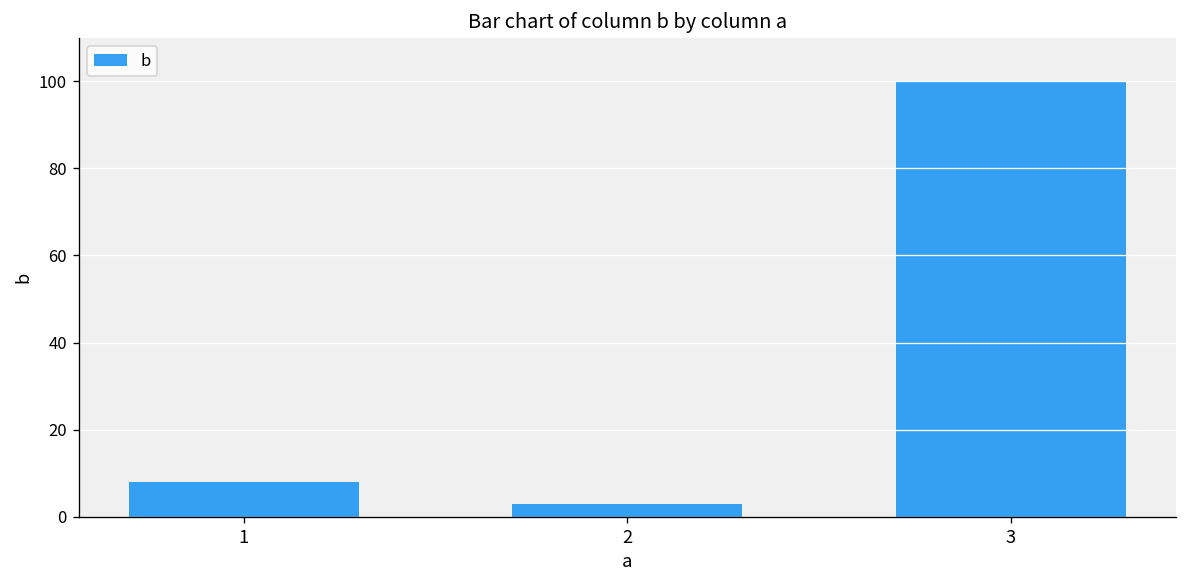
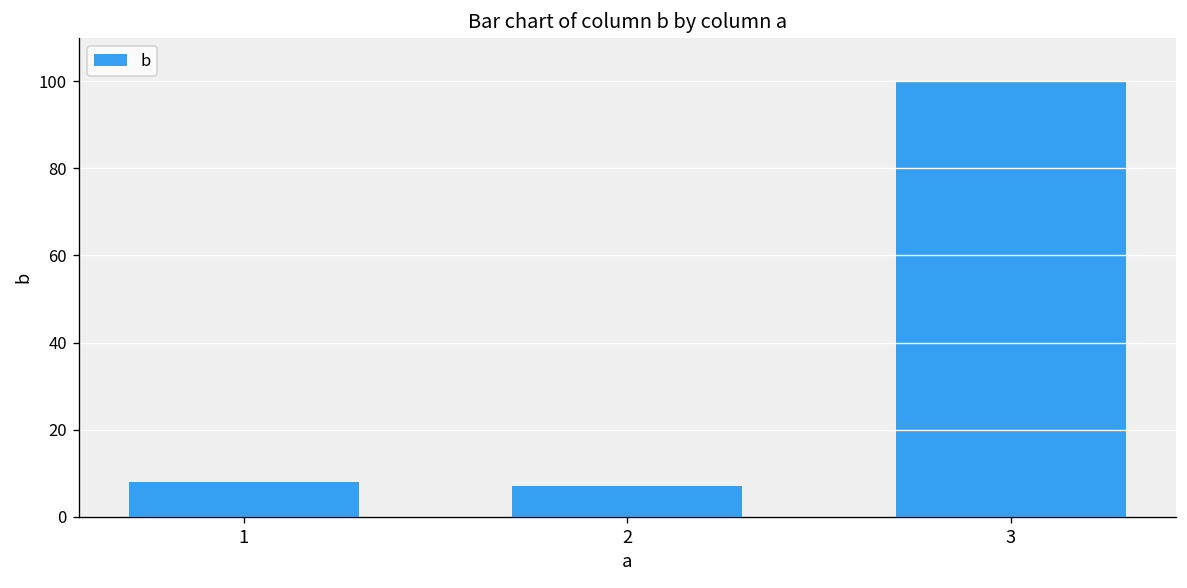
2: 3 -> 7
